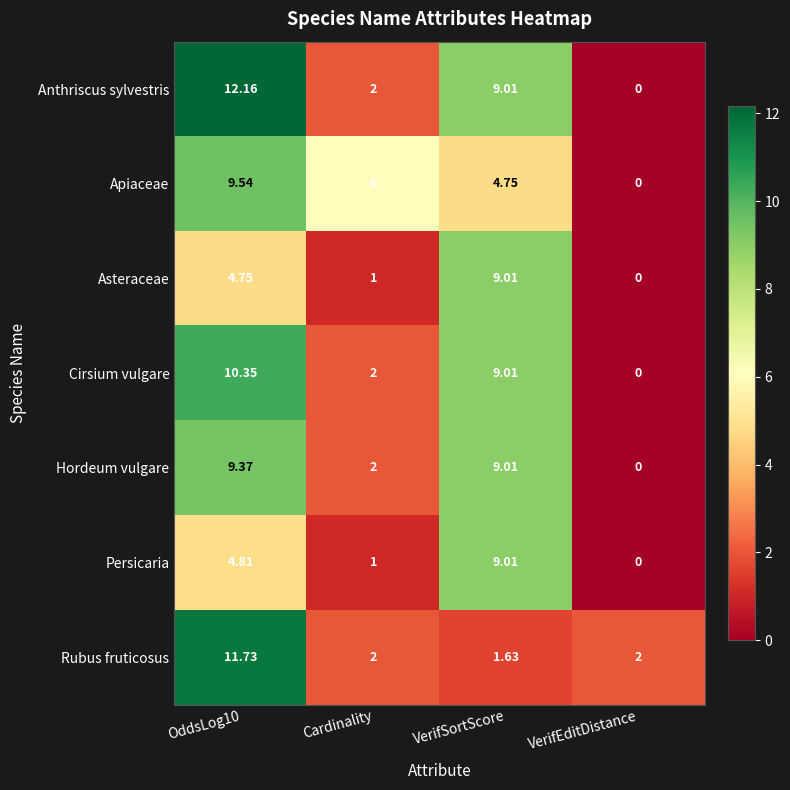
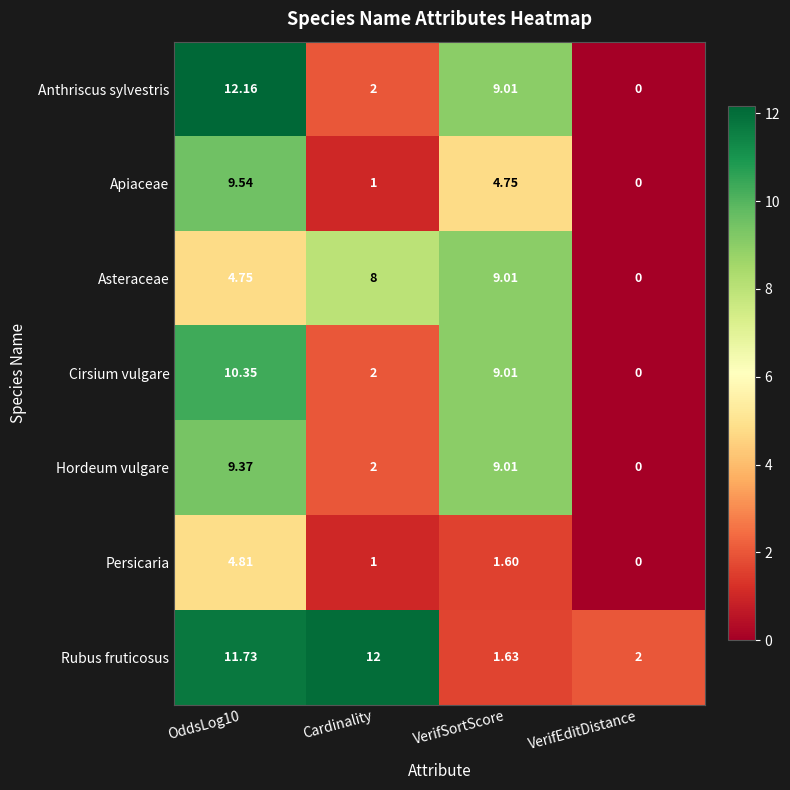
Apiaceae, Cardinality: 6 -> 1
Asteraceae, Cardinality: 1 -> 8
Persicaria, VerifSortScore: 9.01 -> 1.60
Rubus fruticosus, Cardinality: 2 -> 12
